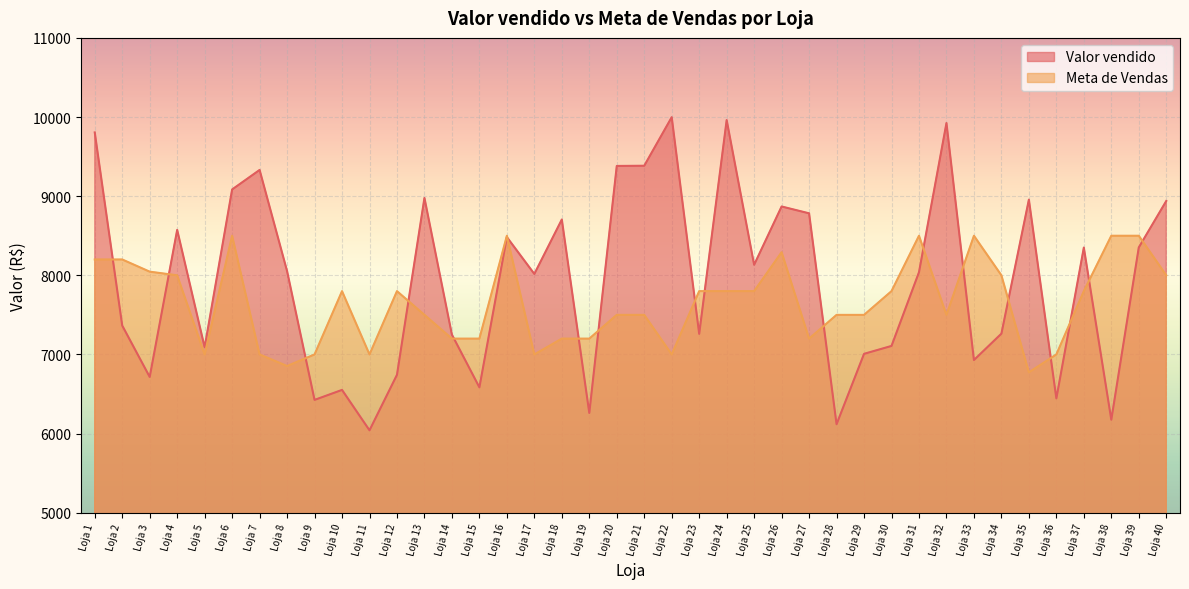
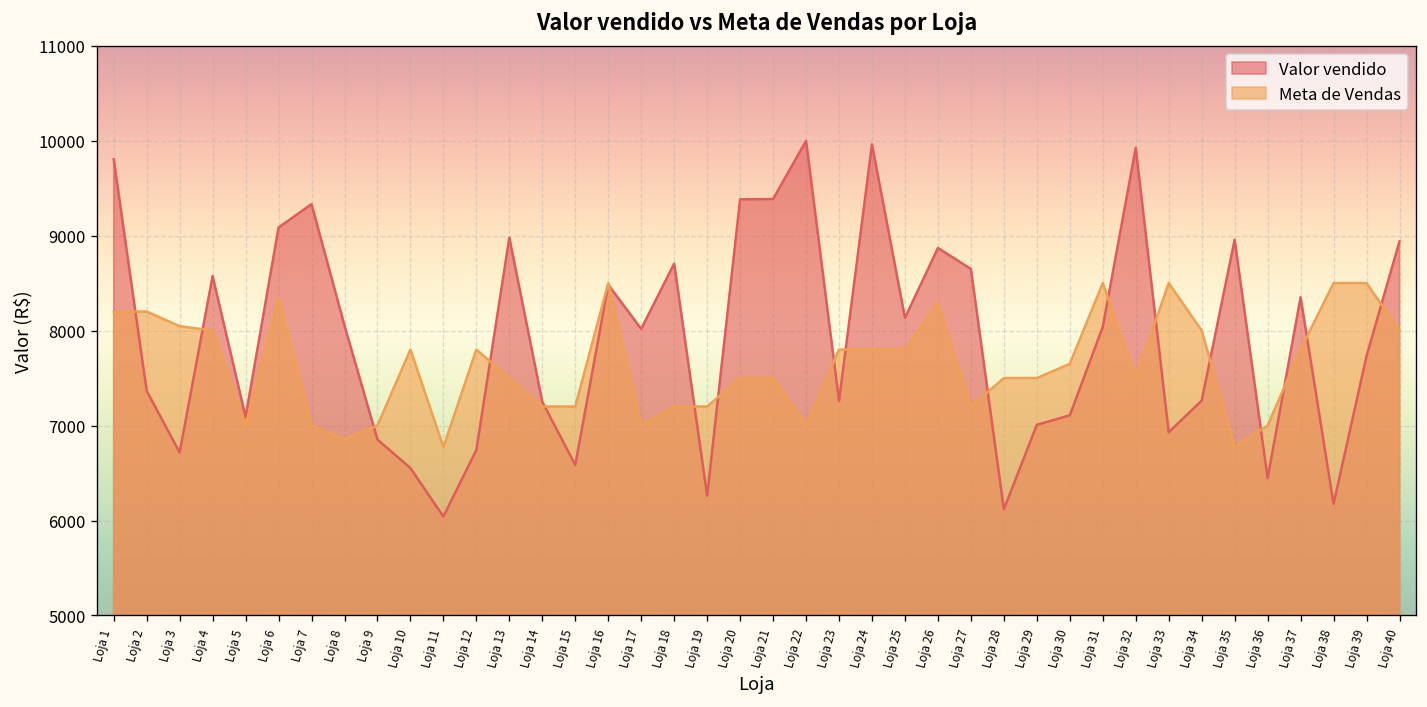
Meta de Vendas, Loja 6: 8500 -> 8300
Valor vendido, Loja 9: 6400 -> 6900
Meta de Vendas, Loja 11: 7000 -> 6800
Valor vendido, Loja 27: 8800 -> 8600
Meta de Vendas, Loja 30: 7800 -> 7700
Valor vendido, Loja 39: 8400 -> 7700
